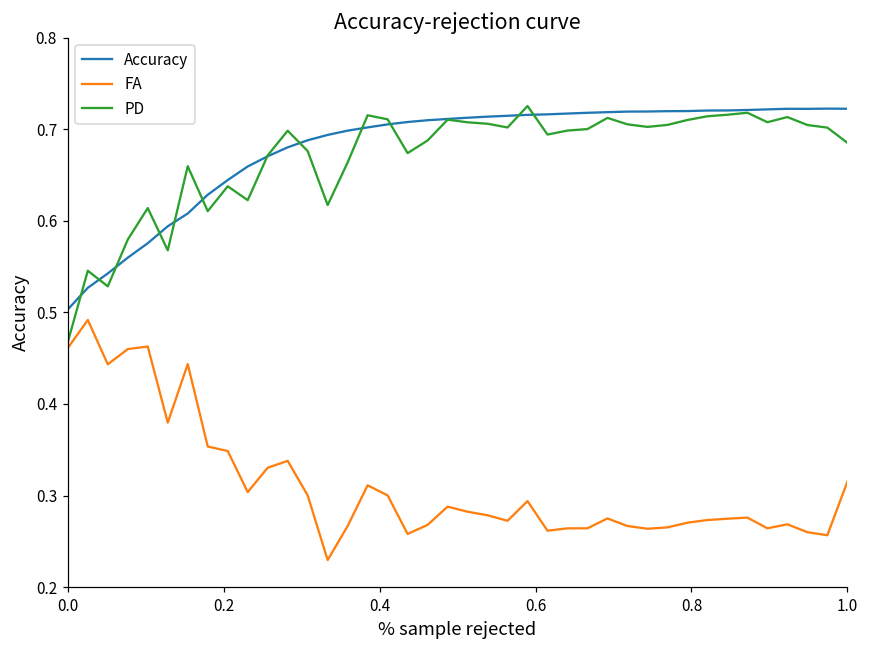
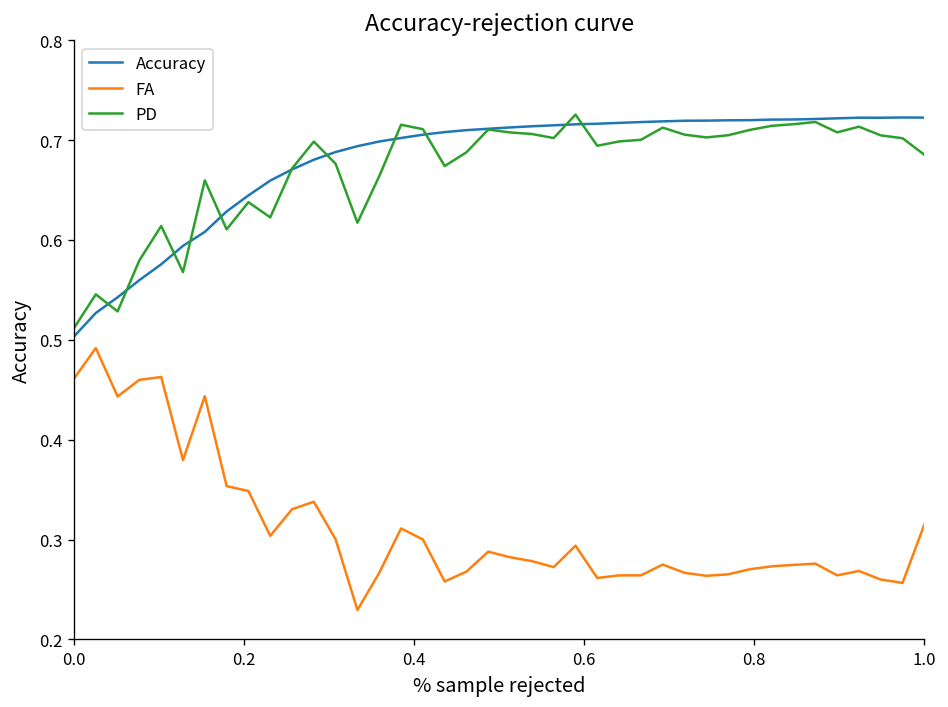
PD, 0.0: 0.47 -> 0.51
